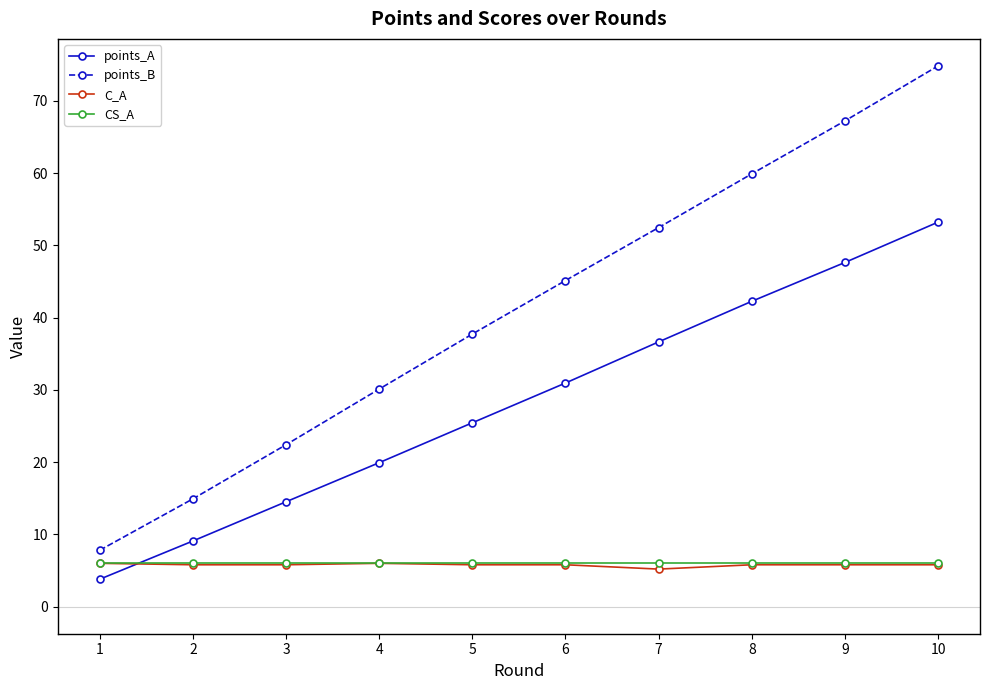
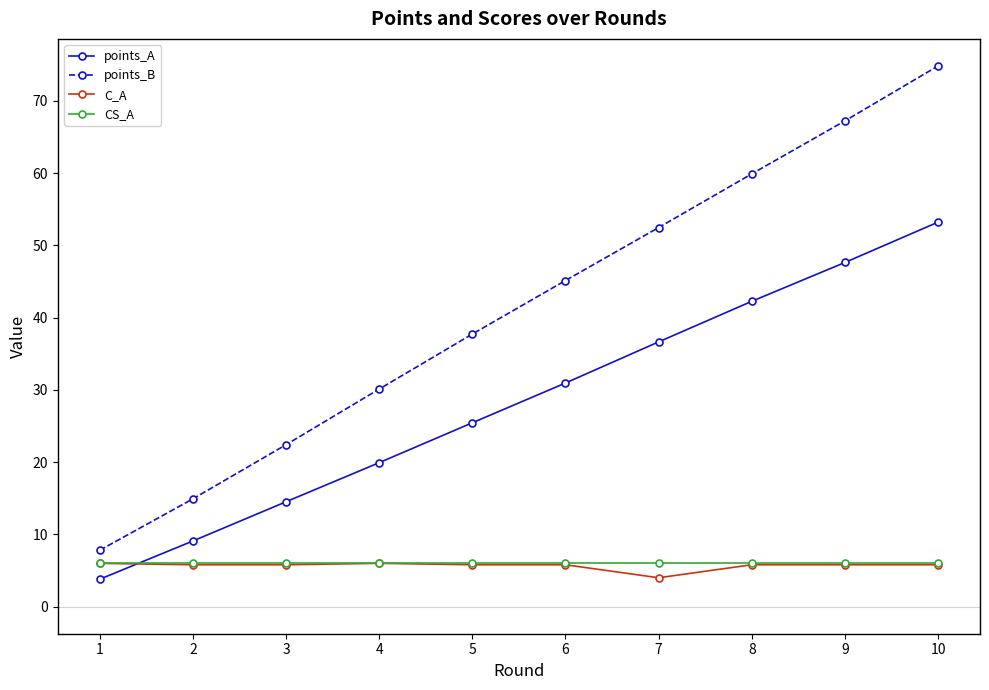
C_A, 7: 5 -> 4
